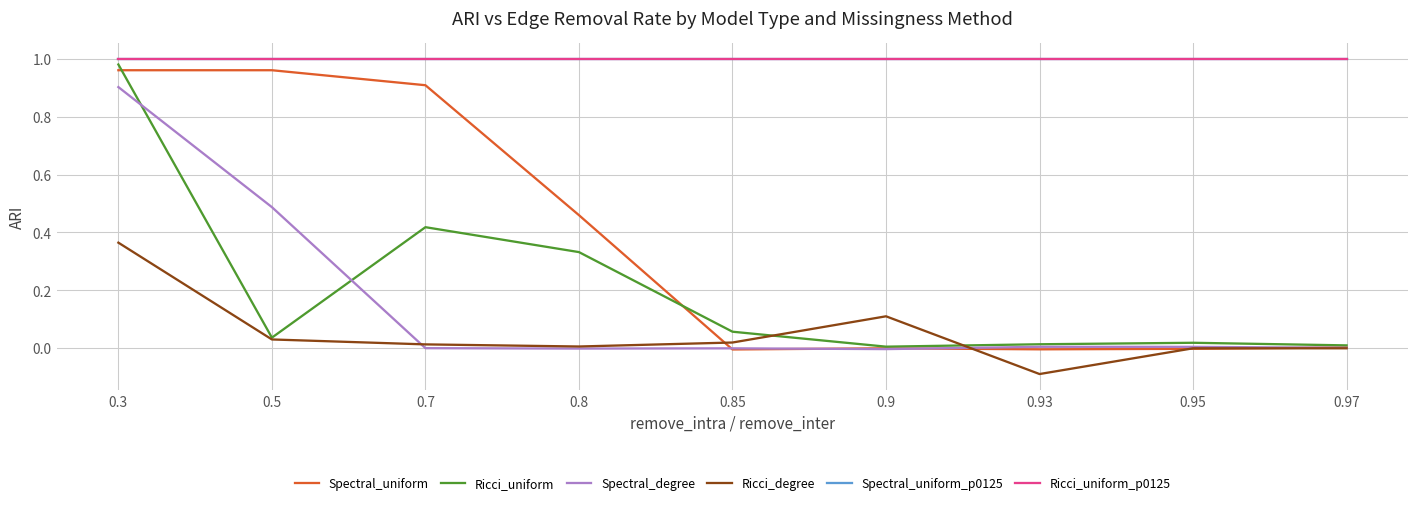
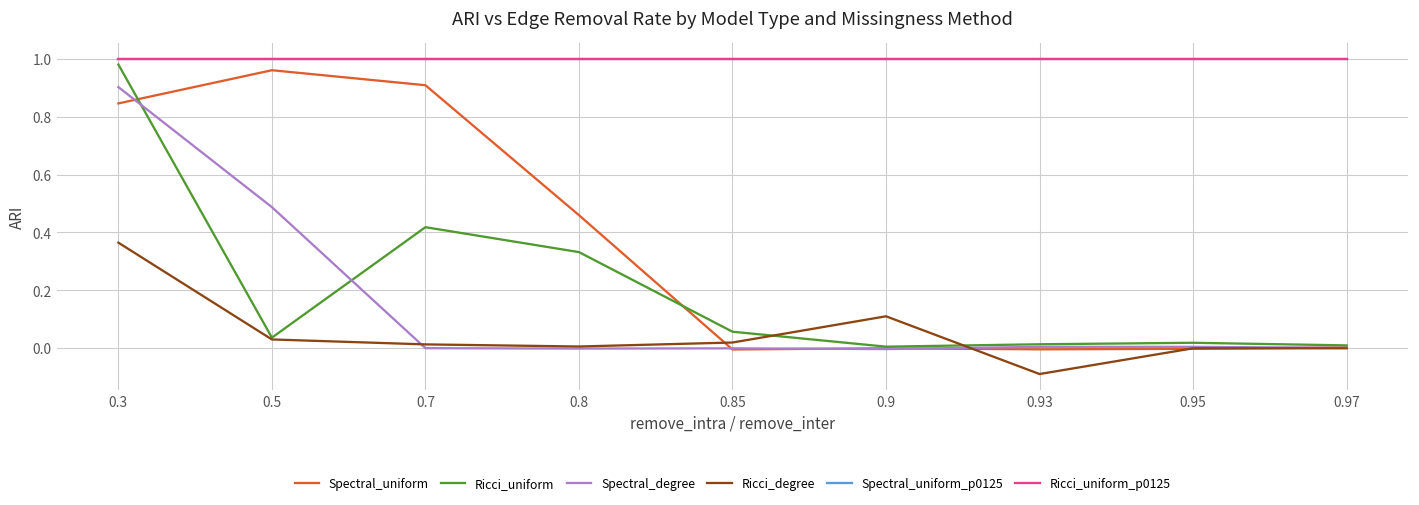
Spectral_uniform, 0.3: 0.96 -> 0.85
